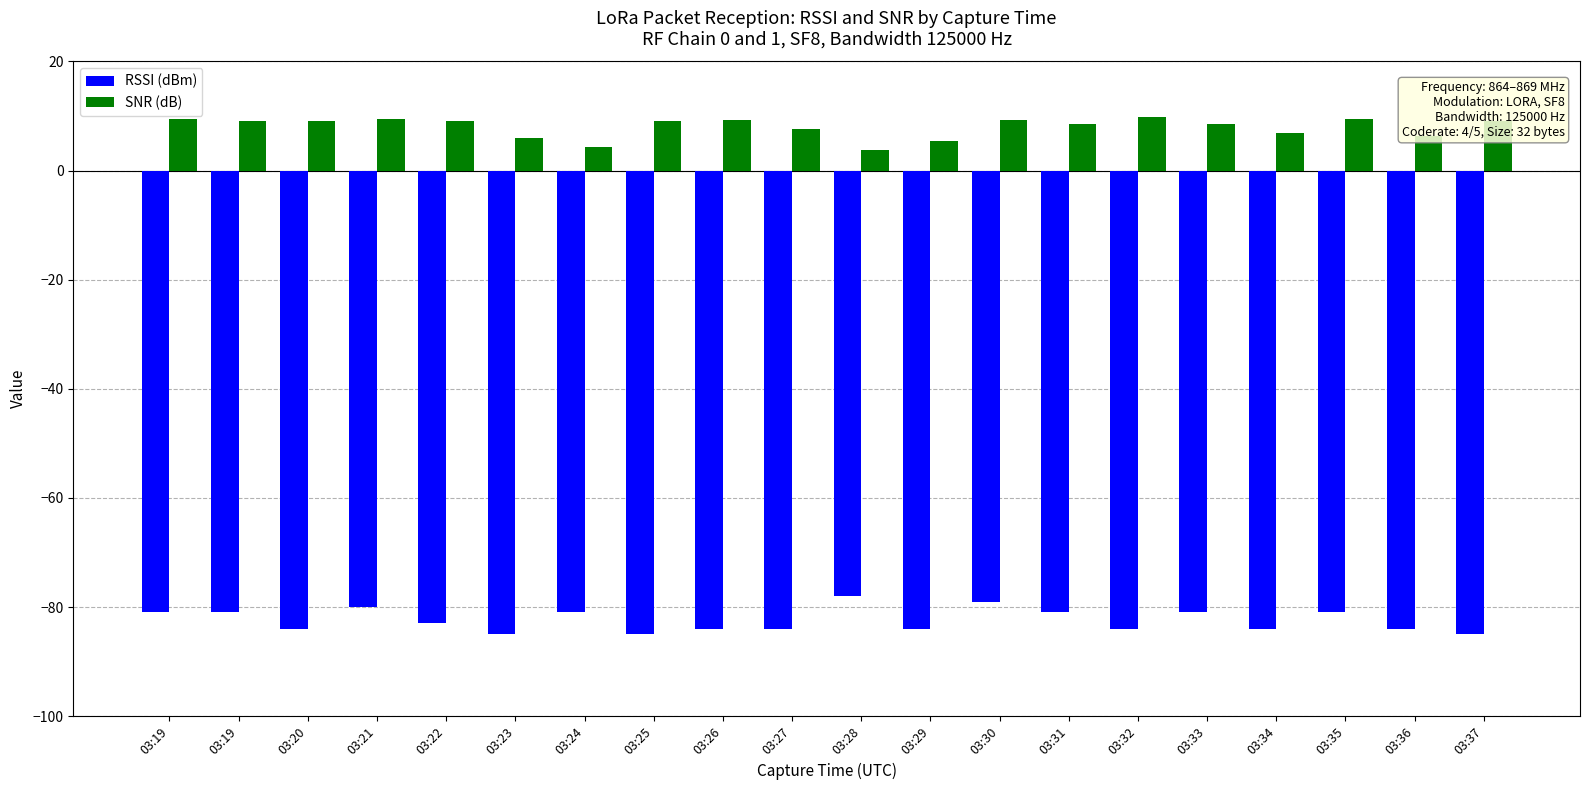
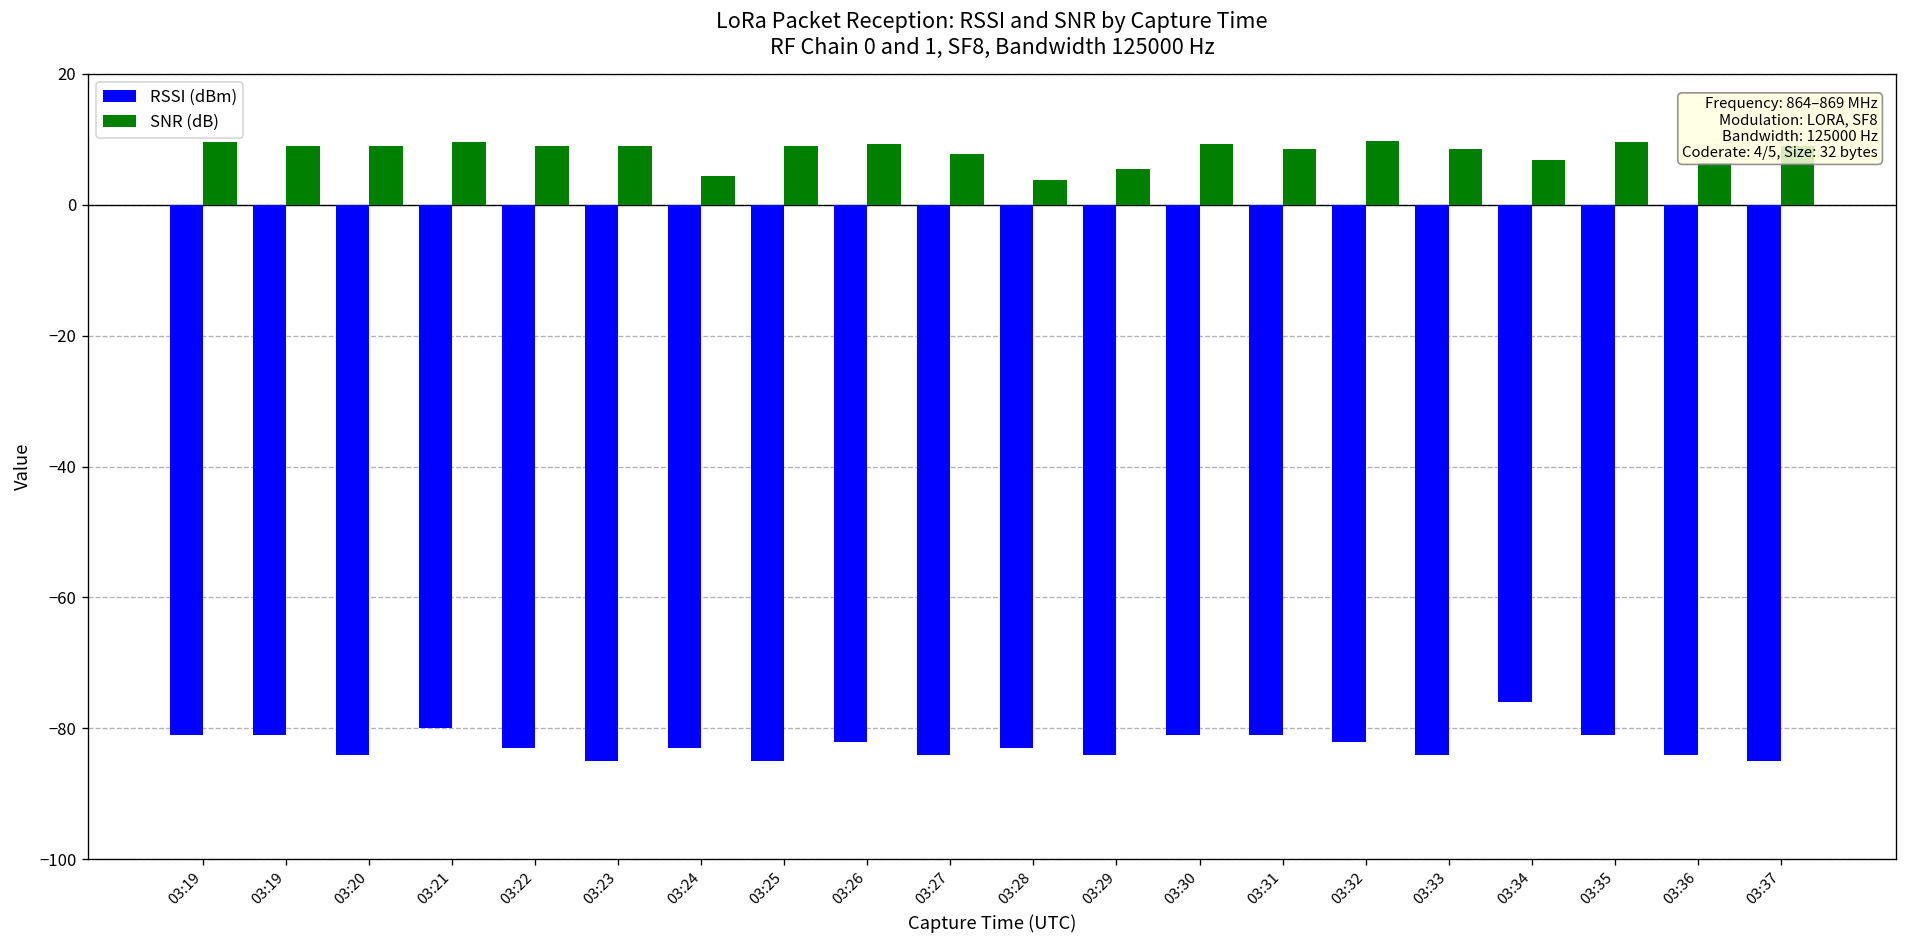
SNR (dB), 03:23: 6 -> 9
RSSI (dBm), 03:24: -81 -> -83
RSSI (dBm), 03:26: -84 -> -82
RSSI (dBm), 03:28: -78 -> -83
RSSI (dBm), 03:30: -79 -> -81
RSSI (dBm), 03:32: -84 -> -82
RSSI (dBm), 03:33: -81 -> -84
RSSI (dBm), 03:34: -84 -> -76
